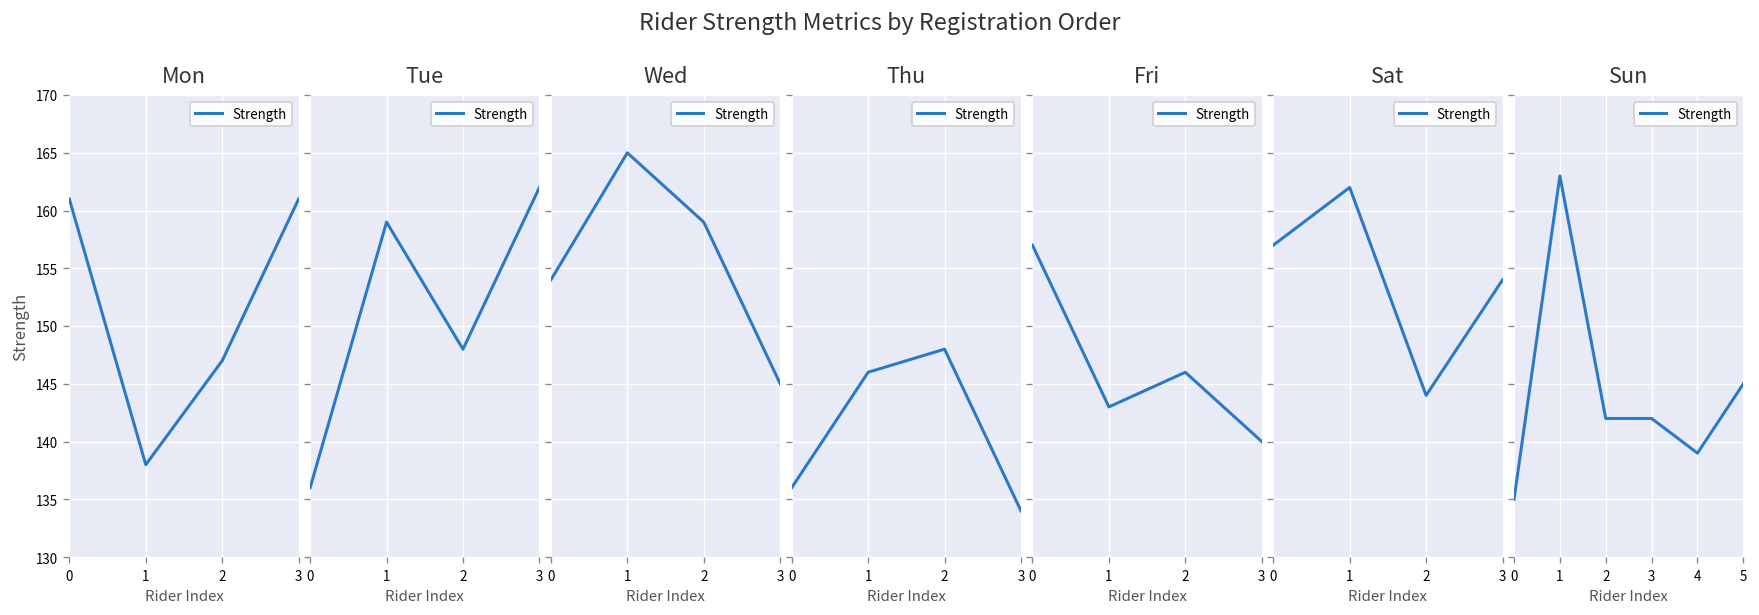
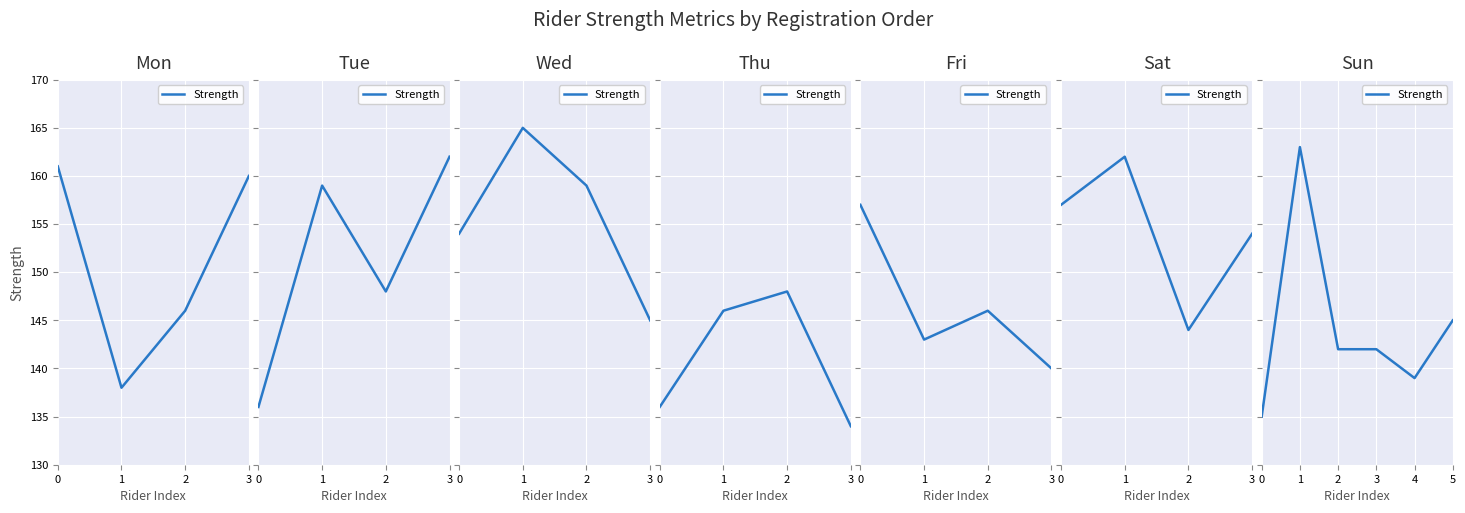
Mon, 2: 147 -> 146
Mon, 3: 161 -> 160
